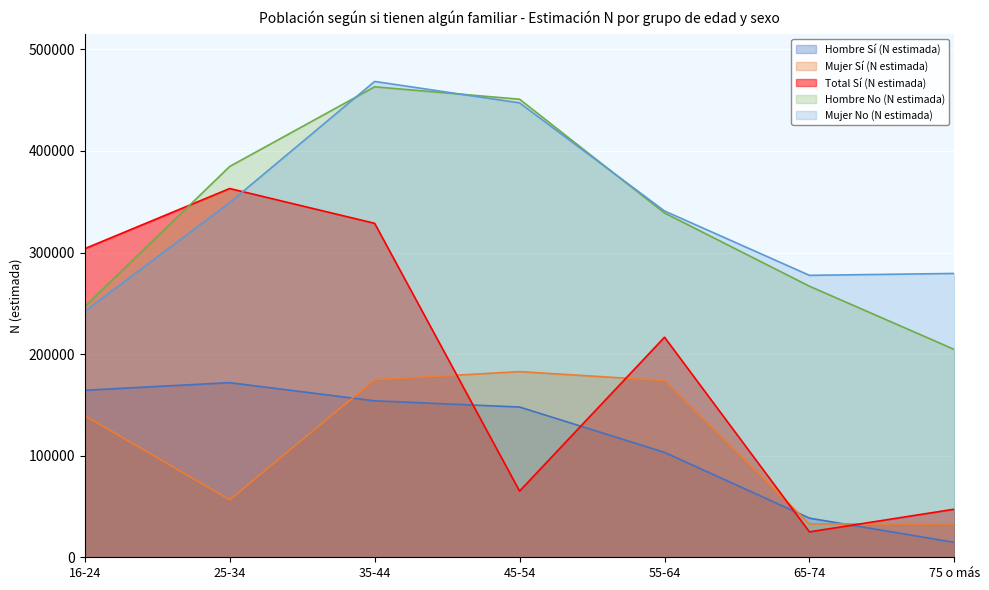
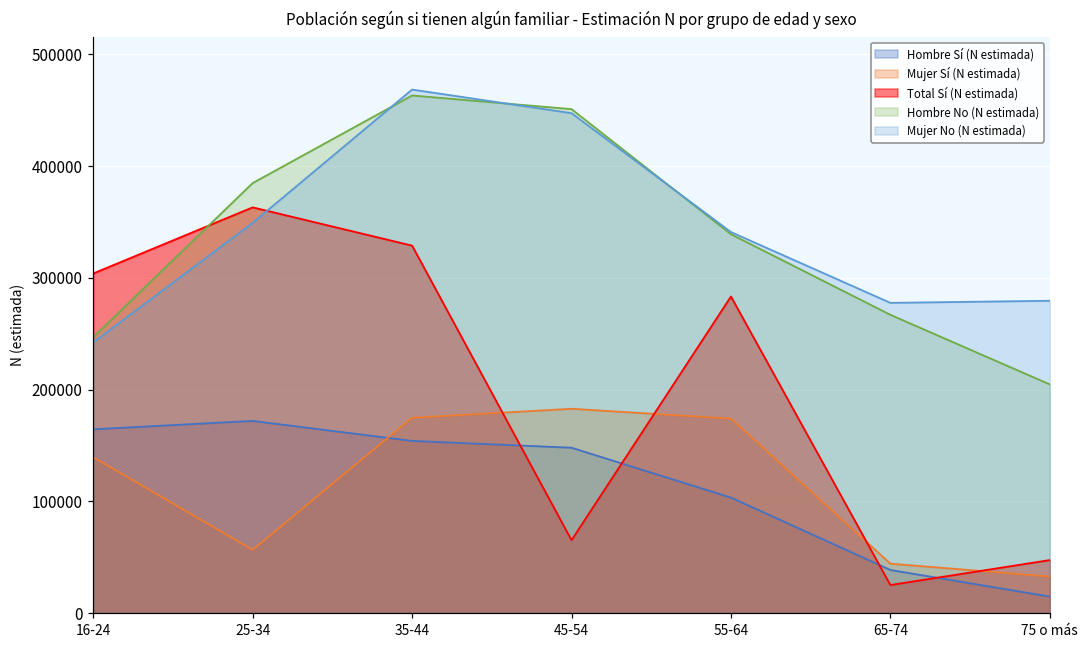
Total Sí (N estimada), 55-64: 217000 -> 283000
Mujer Sí (N estimada), 65-74: 33000 -> 44000
